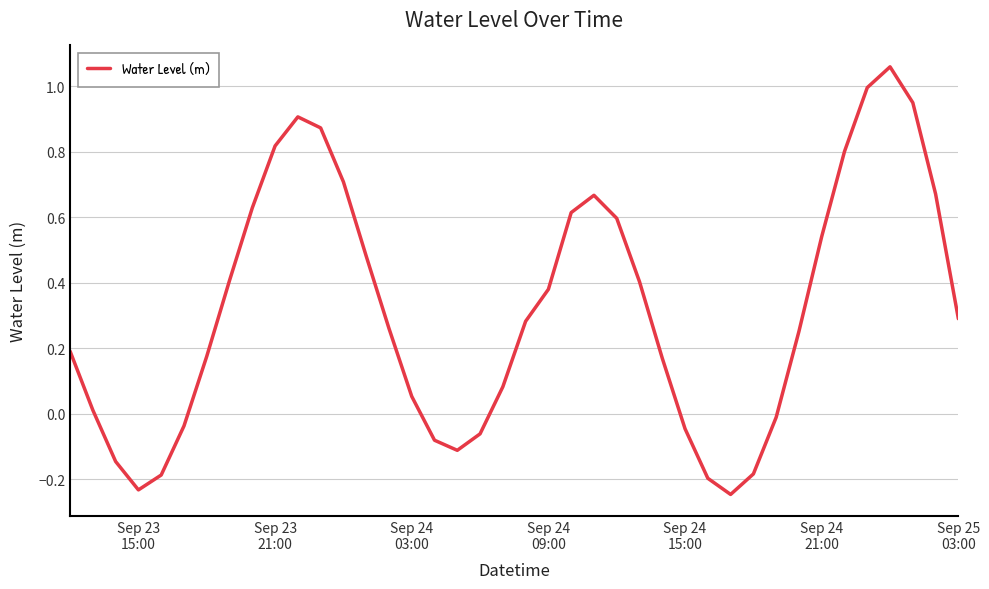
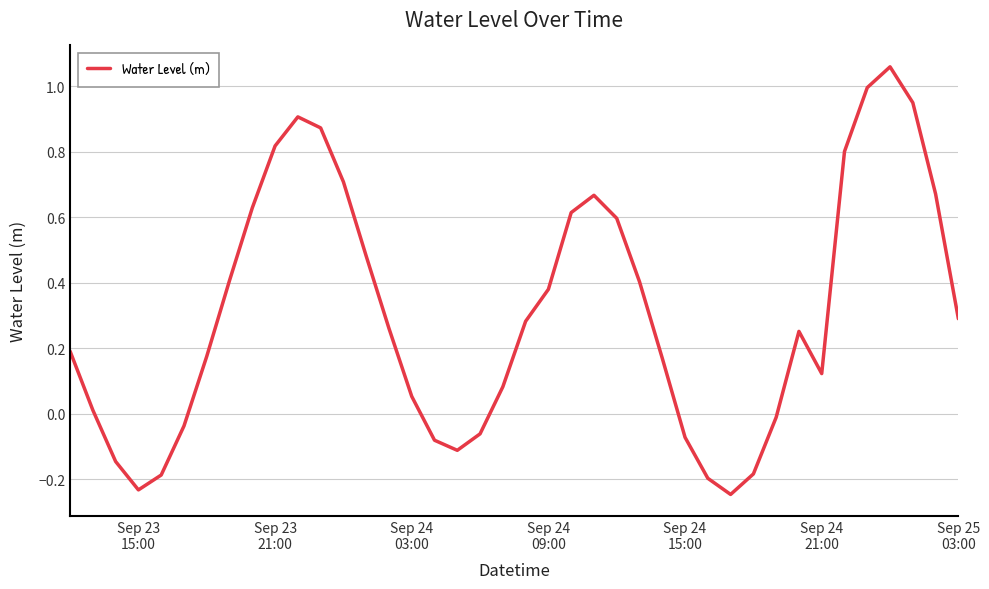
Sep 24 15:00: -0.05 -> -0.07
Sep 24 21:00: 0.54 -> 0.12
